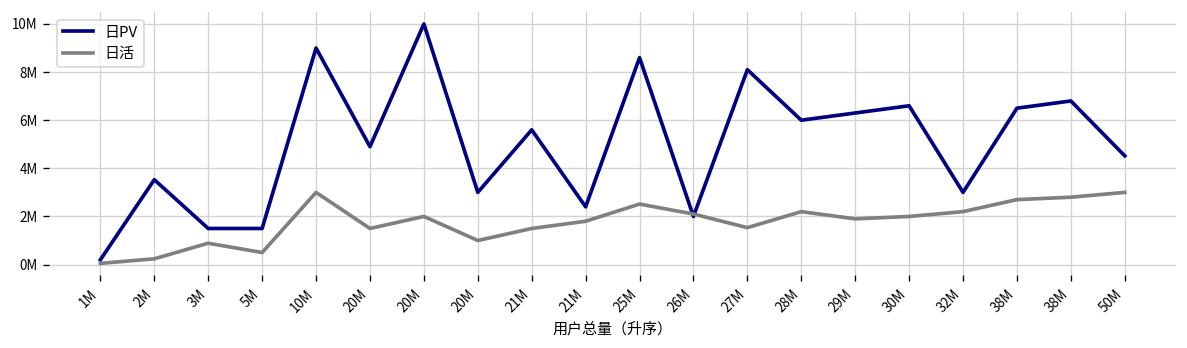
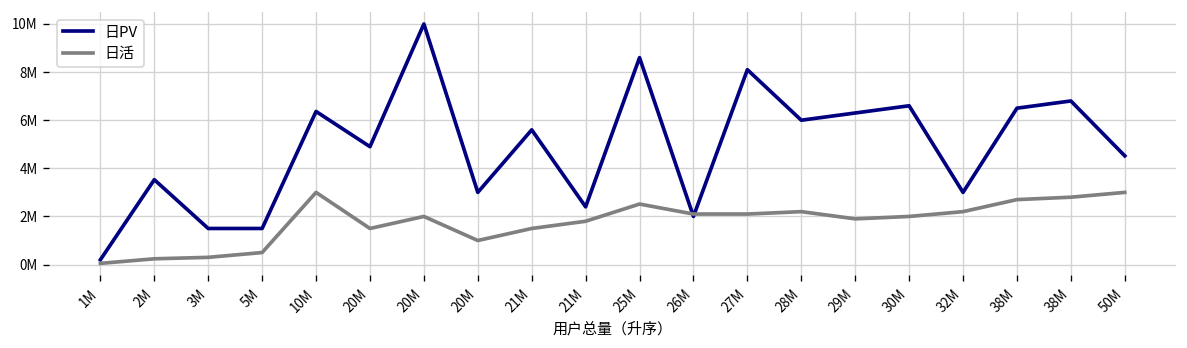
日活, 3M: 900000 -> 300000
日PV, 10M: 9000000 -> 6400000
日活, 27M: 1500000 -> 2100000
